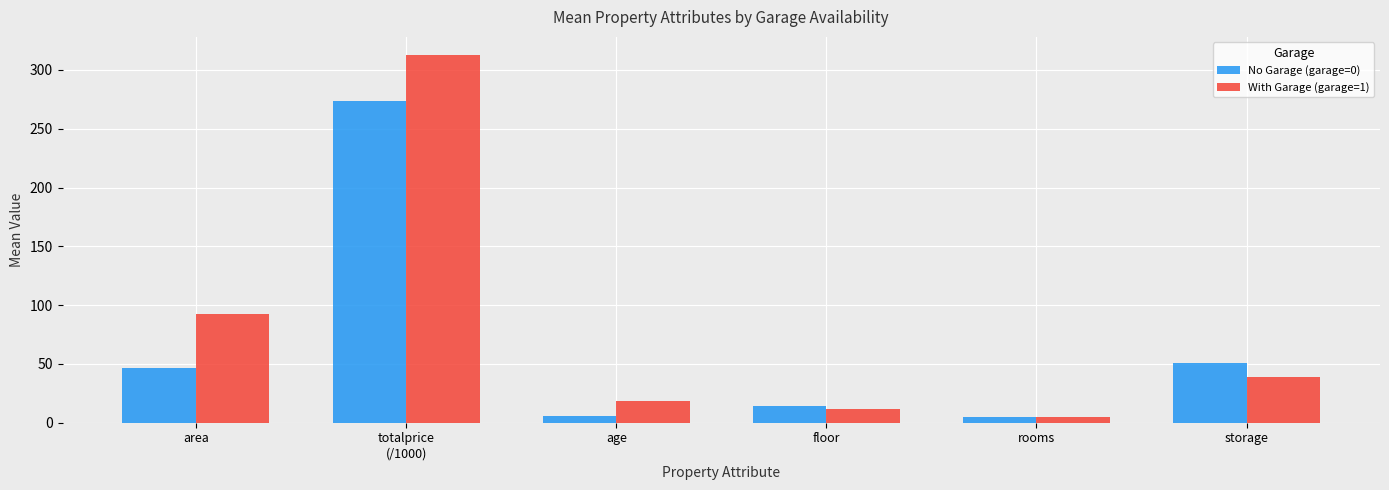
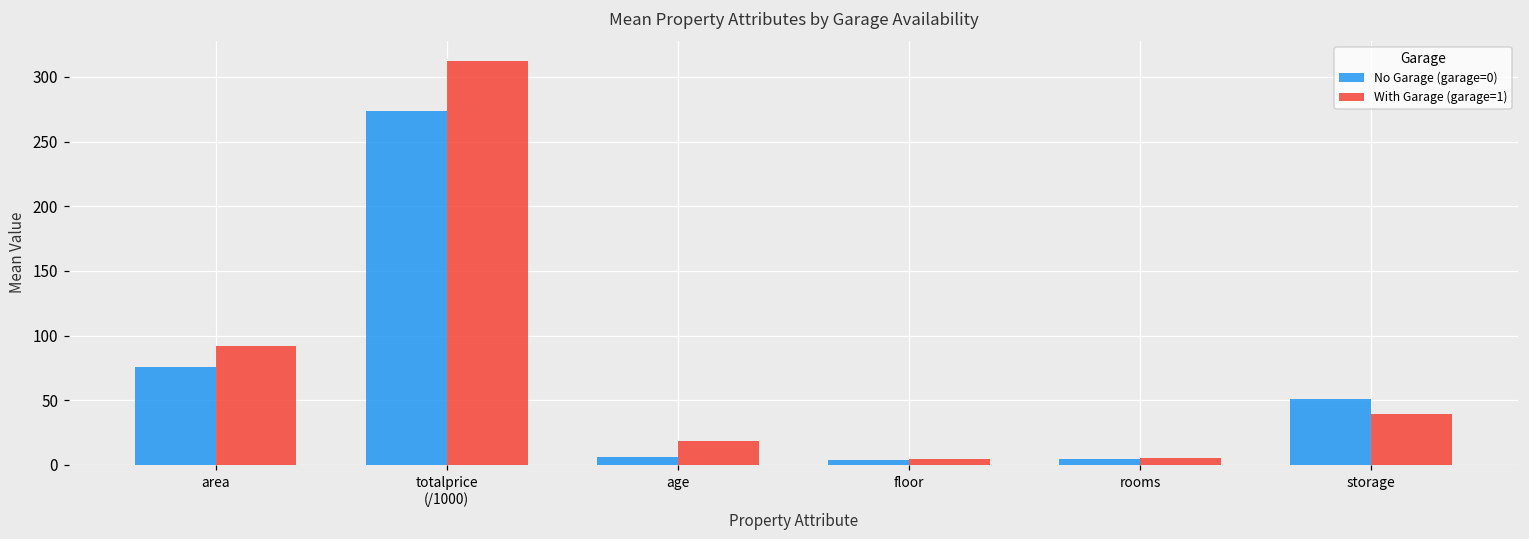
No Garage (garage=0), area: 46 -> 76
No Garage (garage=0), floor: 14 -> 4
With Garage (garage=1), floor: 12 -> 5
